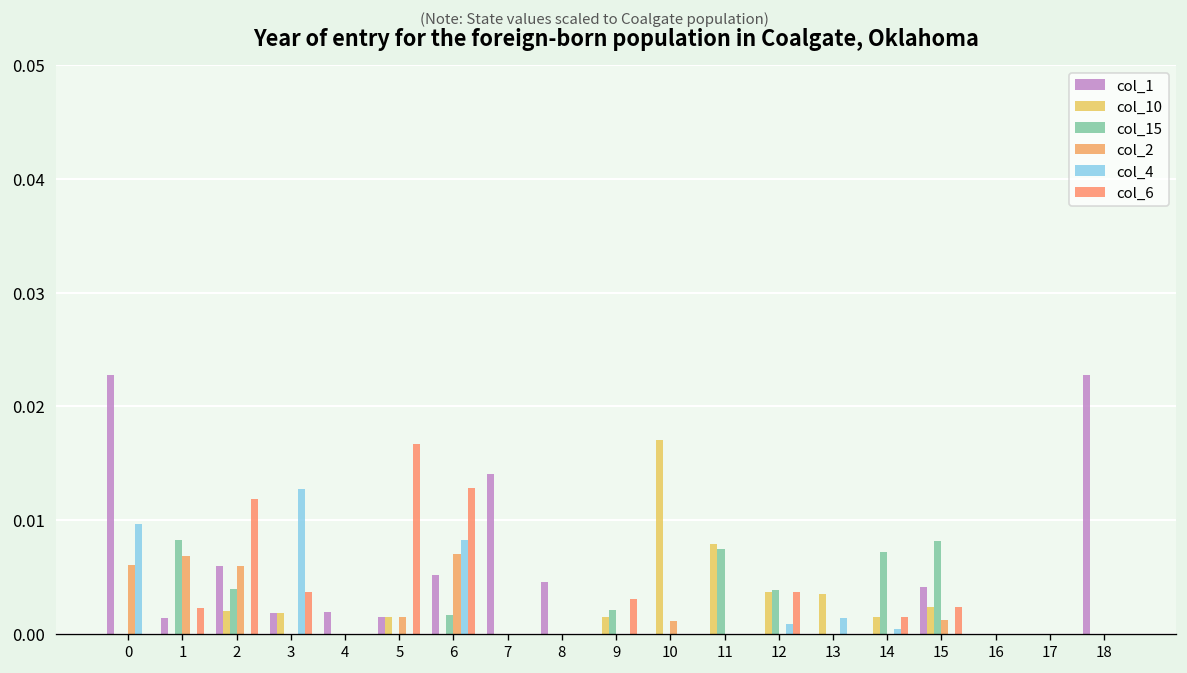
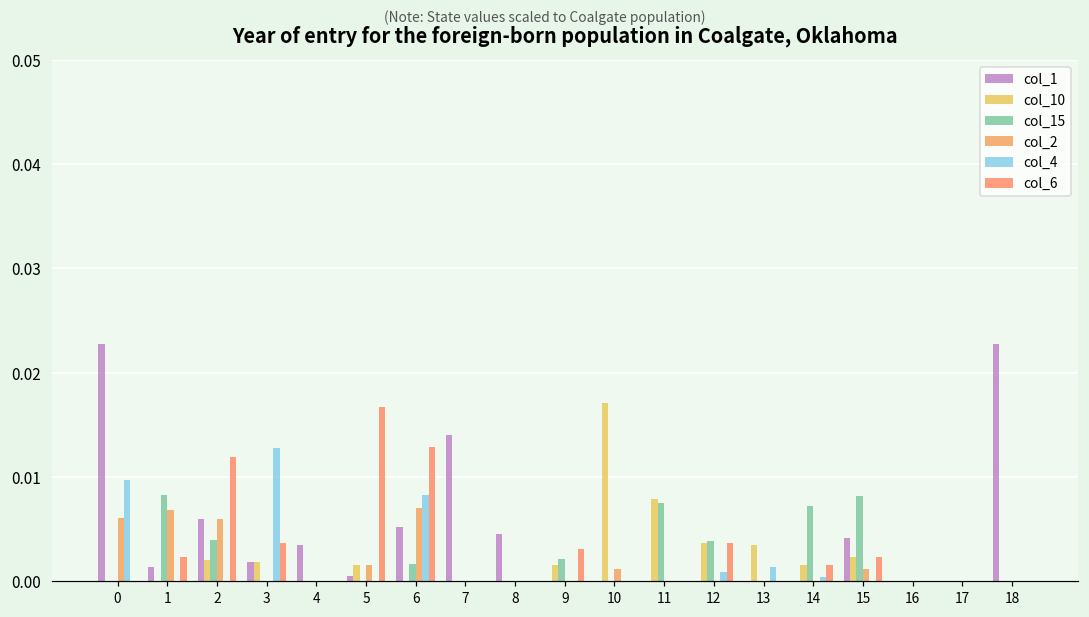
col_1, 4: 0.002 -> 0.003
col_1, 5: 0.002 -> 0.001
